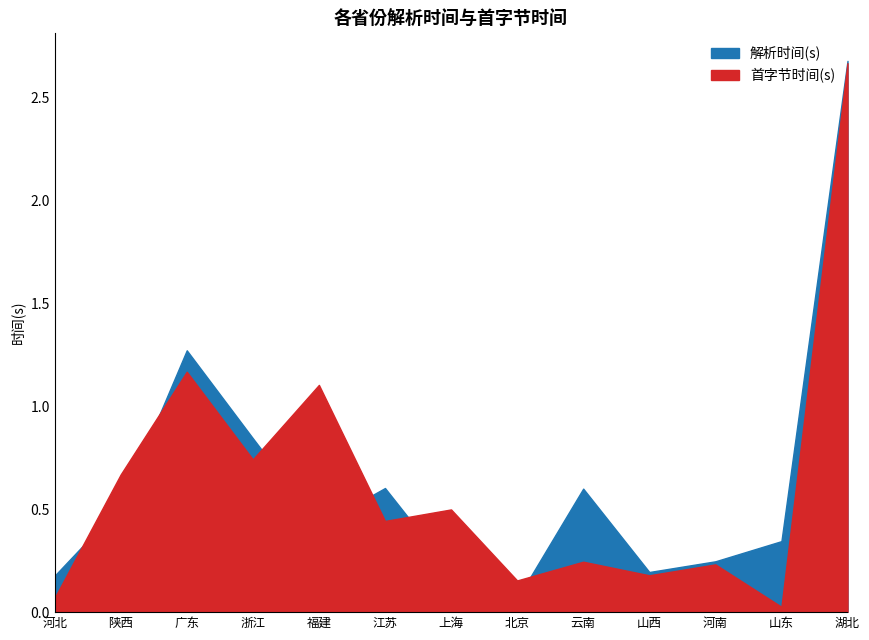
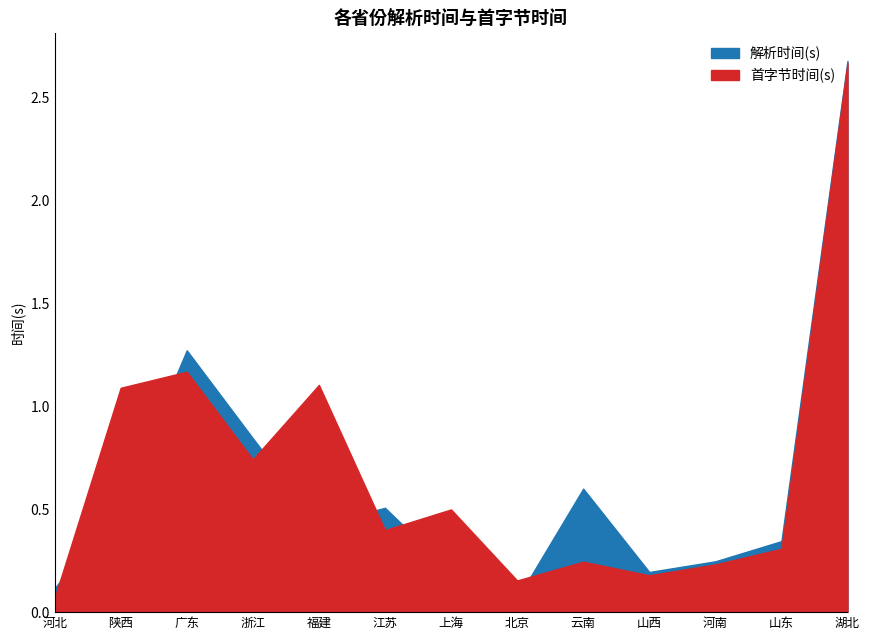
解析时间(s), 河北: 0.18 -> 0.12
首字节时间(s), 陕西: 0.67 -> 1.09
解析时间(s), 江苏: 0.60 -> 0.51
首字节时间(s), 江苏: 0.44 -> 0.40
首字节时间(s), 山东: 0.03 -> 0.31
